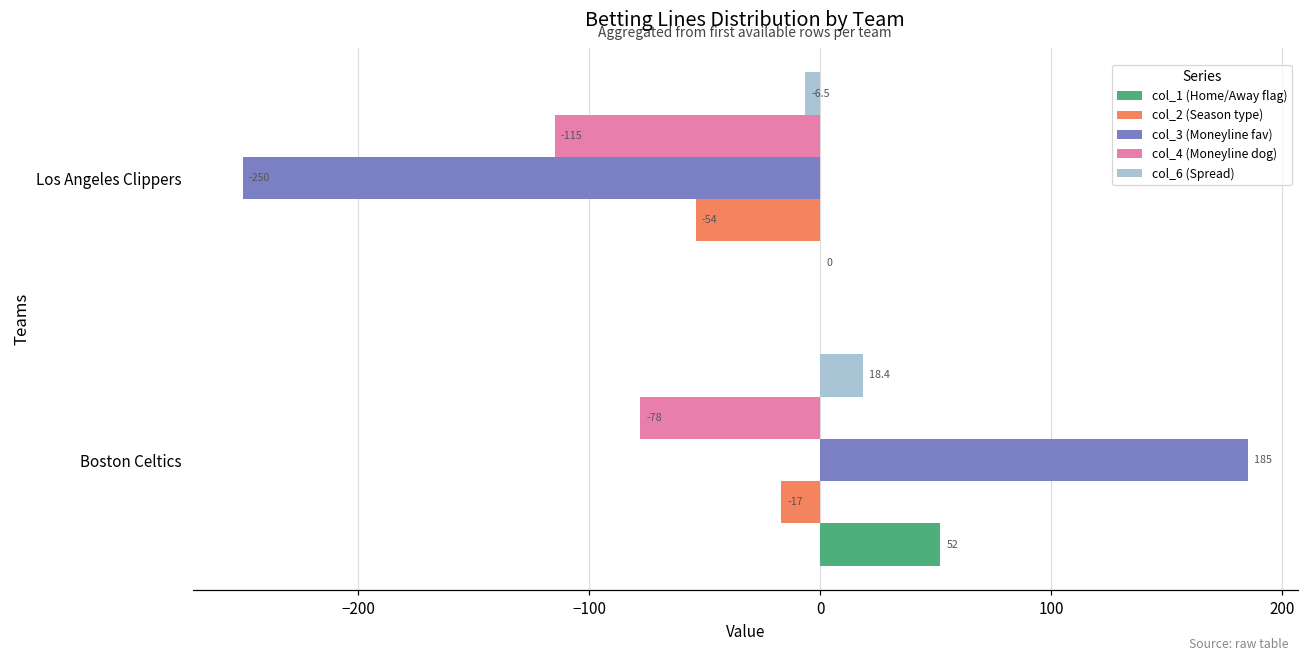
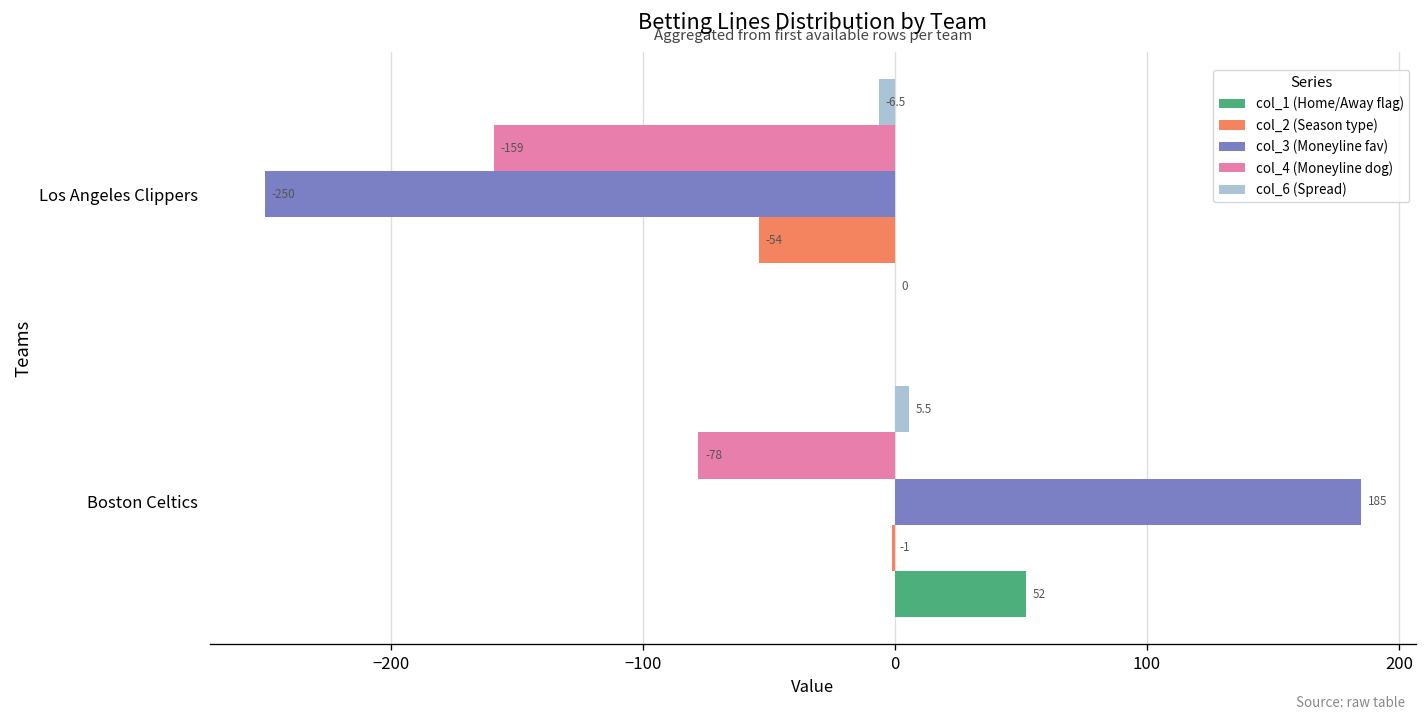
col_4 (Moneyline dog), Los Angeles Clippers: -115 -> -159
col_6 (Spread), Boston Celtics: 18.4 -> 5.5
col_2 (Season type), Boston Celtics: -17 -> -1
